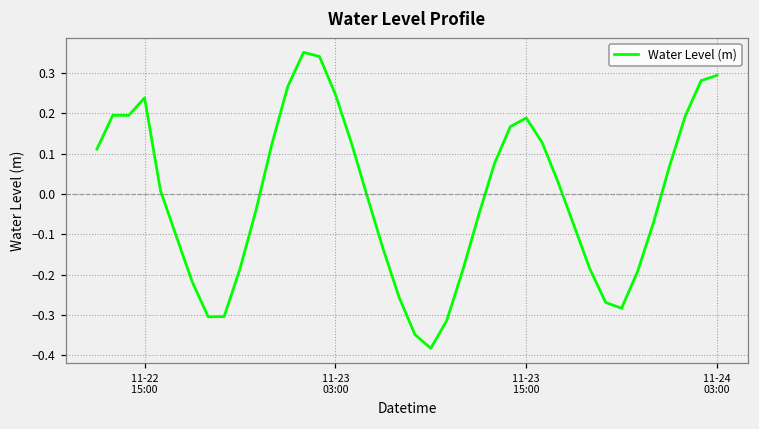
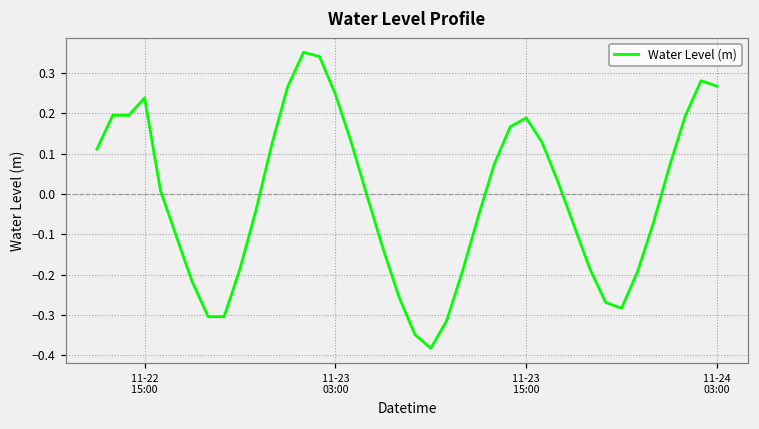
11-24 03:00: 0.29 -> 0.27
